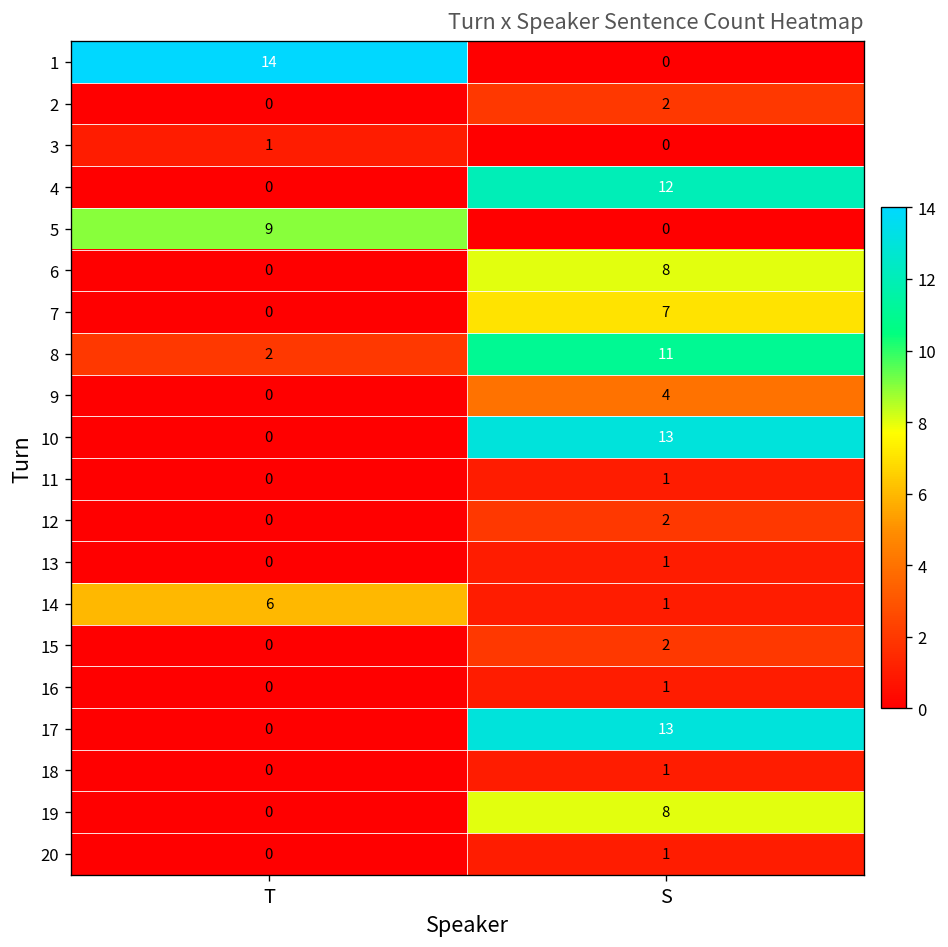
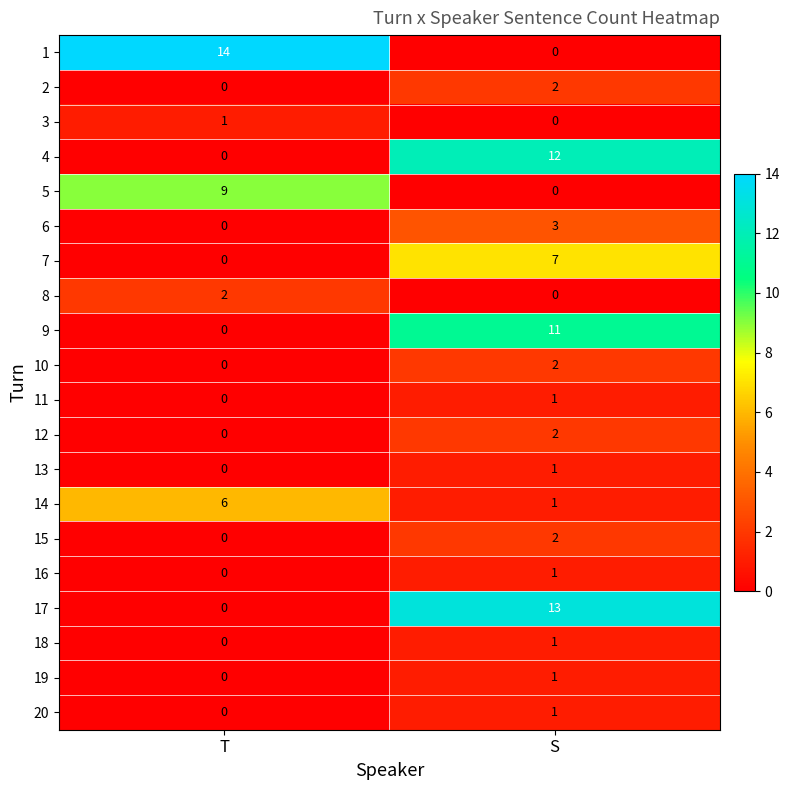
6, S: 8 -> 3
8, S: 11 -> 0
9, S: 4 -> 11
10, S: 13 -> 2
19, S: 8 -> 1
